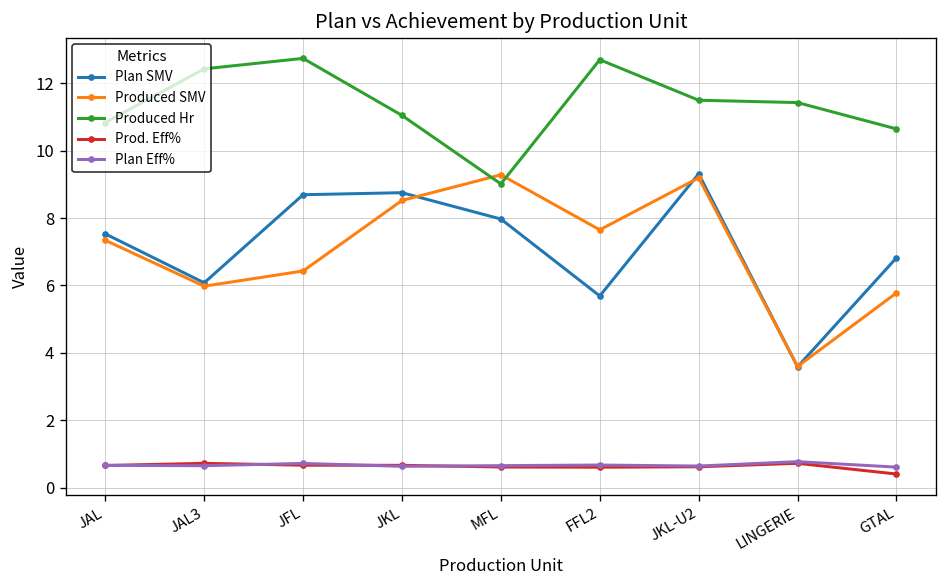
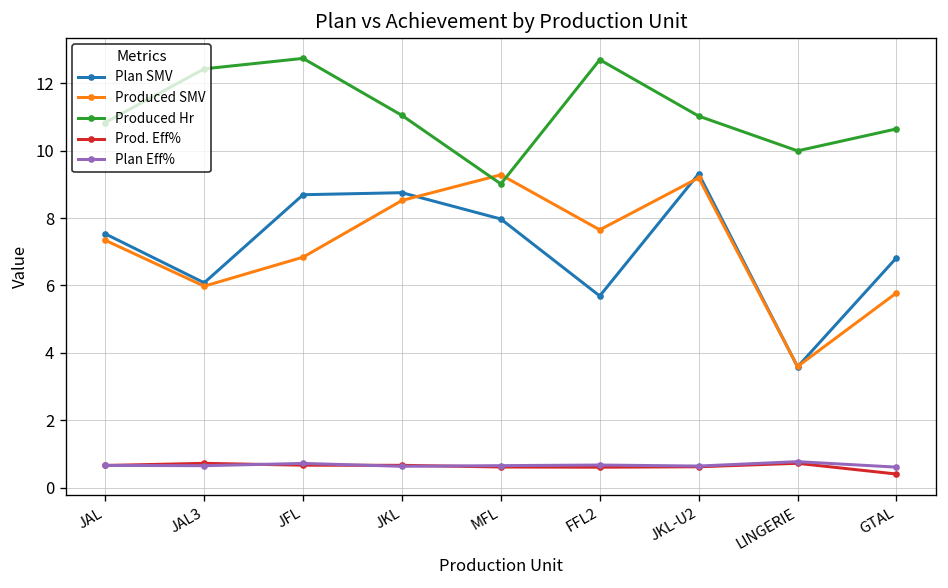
Produced SMV, JFL: 6.4 -> 6.8
Produced Hr, JKL-U2: 11.5 -> 11.0
Produced Hr, LINGERIE: 11.4 -> 10.0
